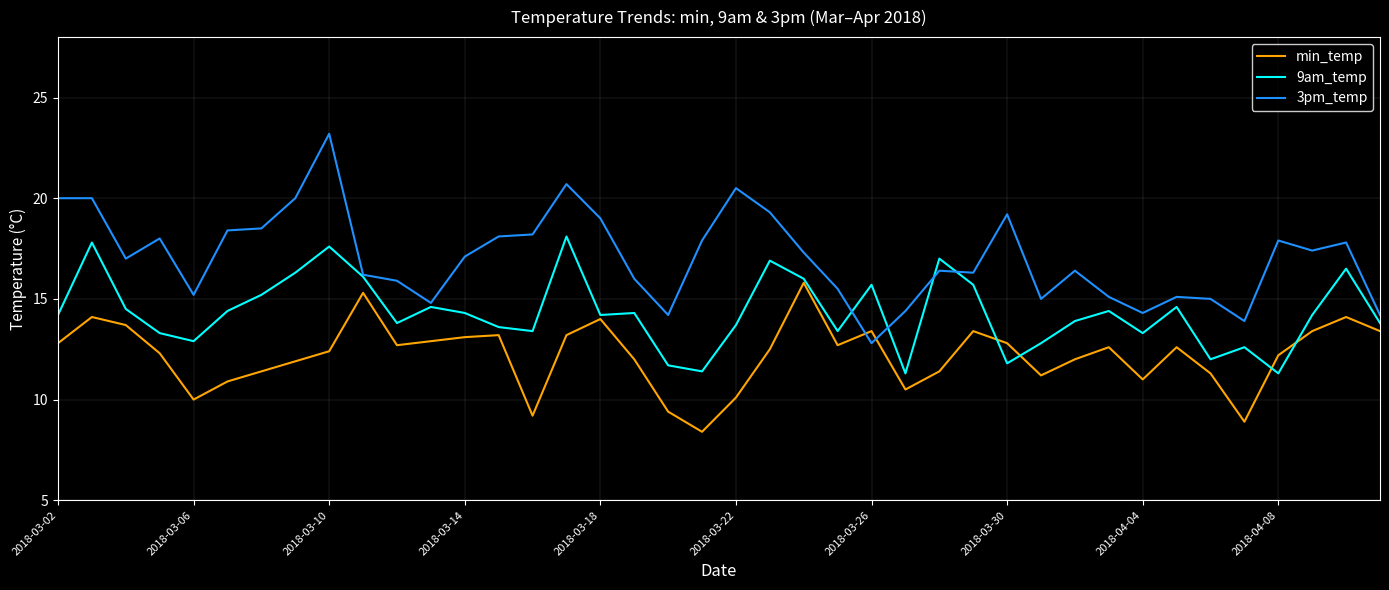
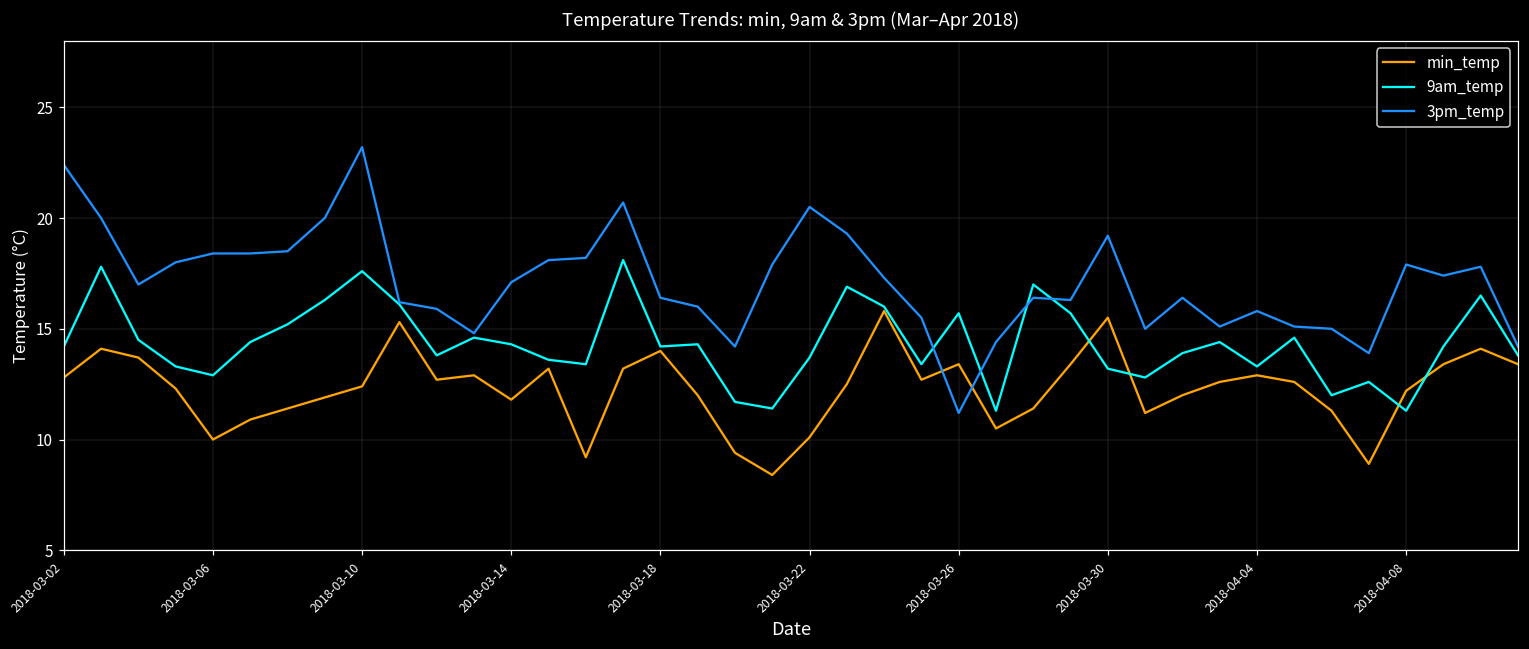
3pm_temp, 2018-03-02: 20.0 -> 22.4
3pm_temp, 2018-03-06: 15.2 -> 18.4
min_temp, 2018-03-14: 13.1 -> 11.8
3pm_temp, 2018-03-18: 19.0 -> 16.4
3pm_temp, 2018-03-26: 12.8 -> 11.2
min_temp, 2018-03-30: 12.8 -> 15.5
9am_temp, 2018-03-30: 11.8 -> 13.2
min_temp, 2018-04-04: 11.0 -> 12.9
3pm_temp, 2018-04-04: 14.3 -> 15.8
